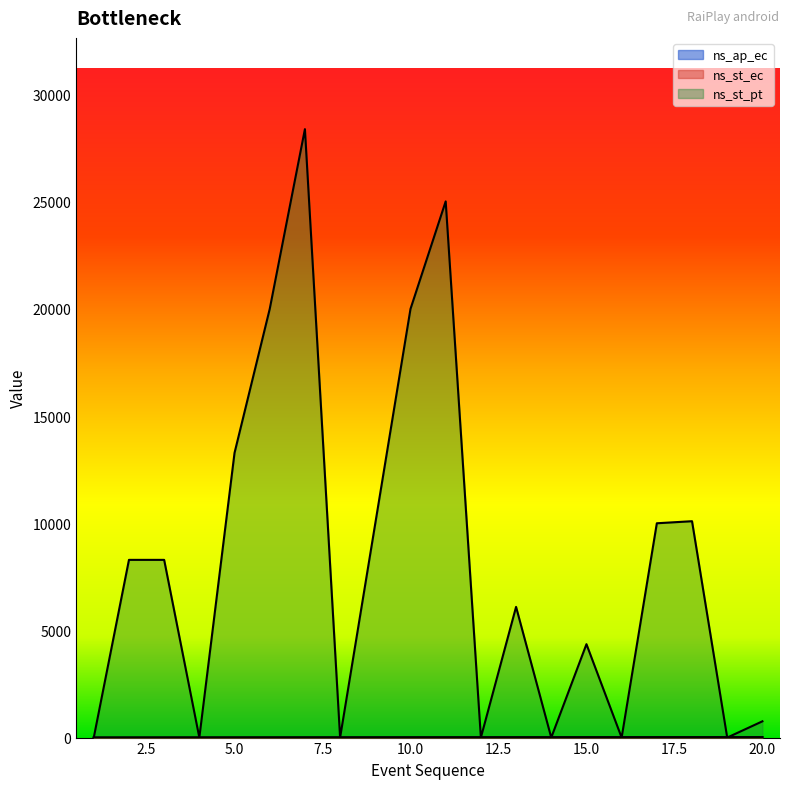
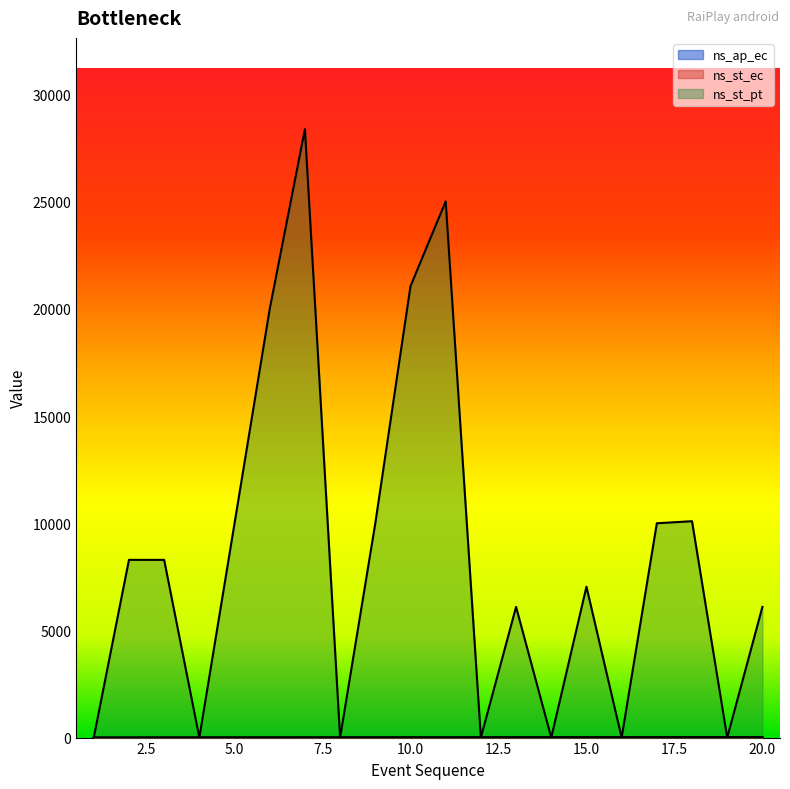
ns_st_pt, 5.0: 13300 -> 10000
ns_st_pt, 10.0: 20000 -> 21100
ns_st_pt, 15.0: 4400 -> 7000
ns_st_pt, 20.0: 800 -> 6100
